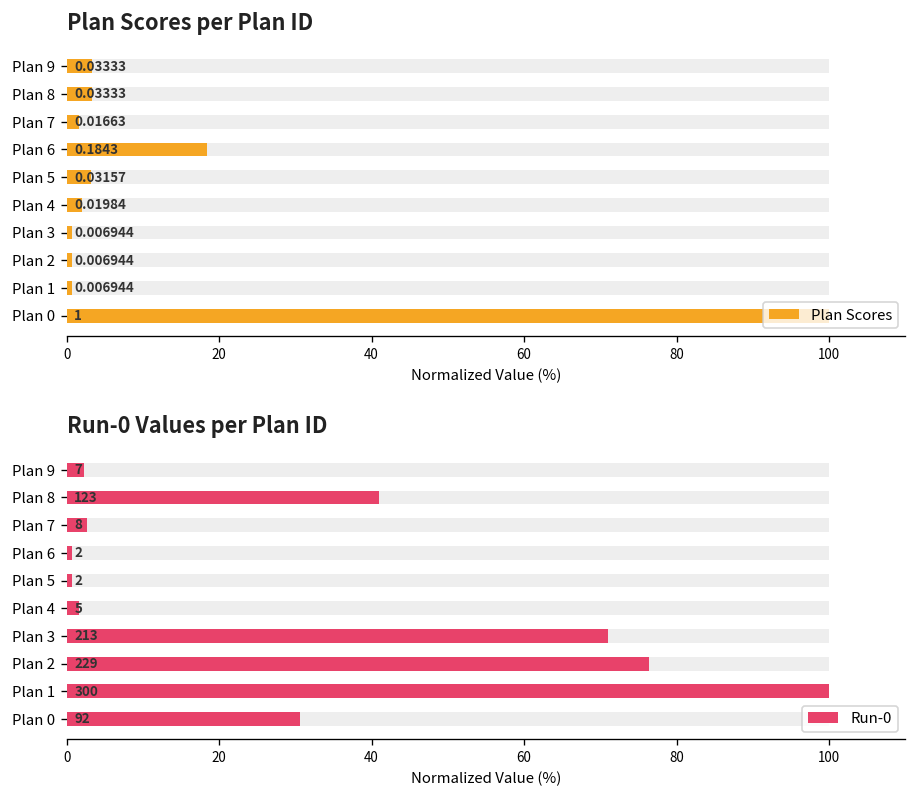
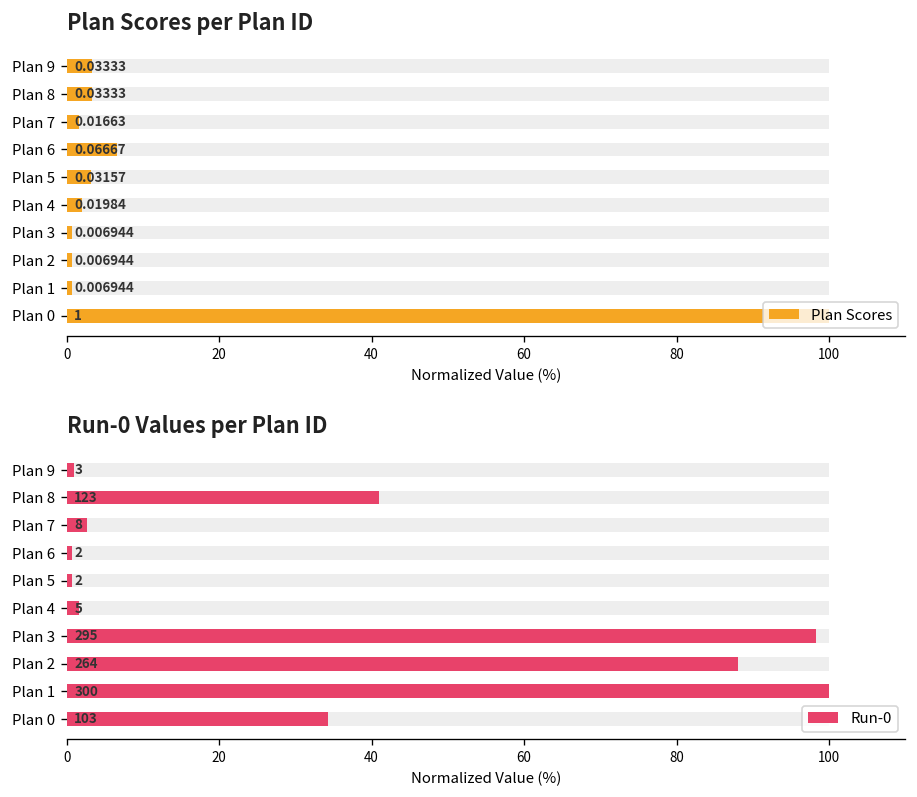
Plan Scores per Plan ID, Plan Scores, Plan 6: 0.1843 -> 0.06667
Run-0 Values per Plan ID, Run-0, Plan 9: 7 -> 3
Run-0 Values per Plan ID, Run-0, Plan 3: 213 -> 295
Run-0 Values per Plan ID, Run-0, Plan 2: 229 -> 264
Run-0 Values per Plan ID, Run-0, Plan 0: 92 -> 103
